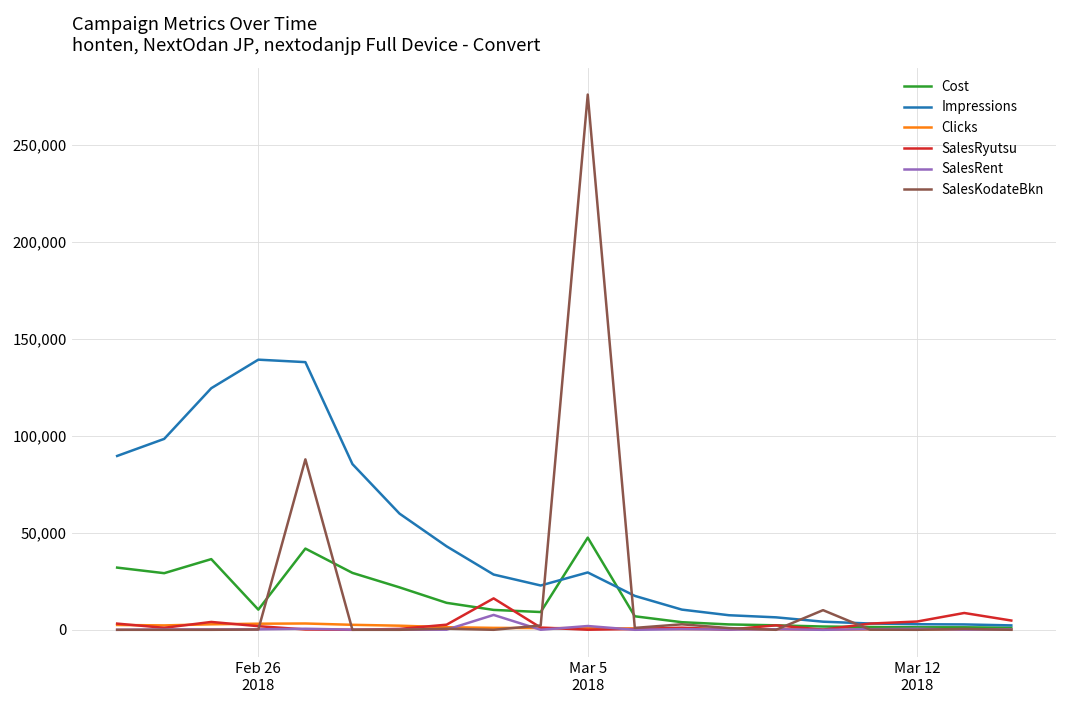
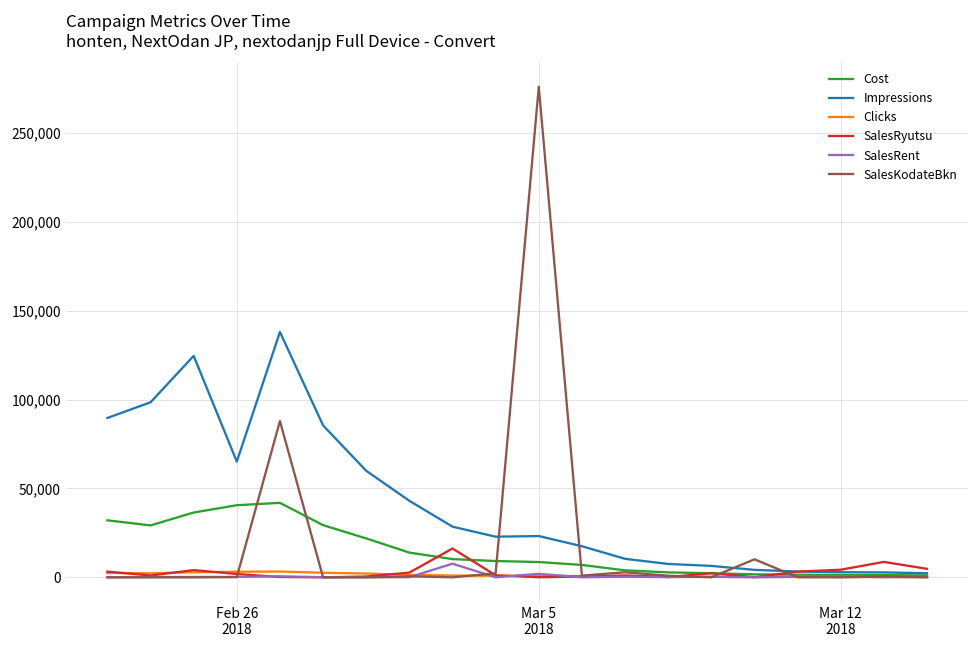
Cost, Feb 26 2018: 10,000 -> 41,000
Impressions, Feb 26 2018: 139,000 -> 65,000
Cost, Mar 5 2018: 48,000 -> 9,000
Impressions, Mar 5 2018: 30,000 -> 23,000
